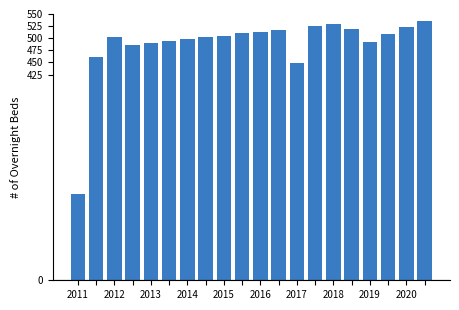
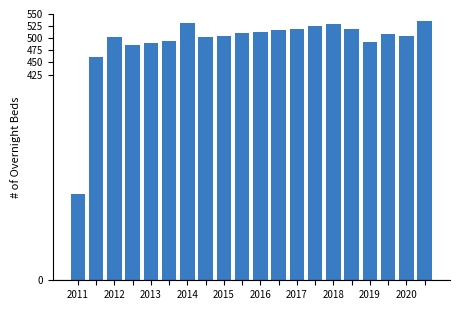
2014: 500 -> 530
2017: 450 -> 520
2020: 520 -> 510
